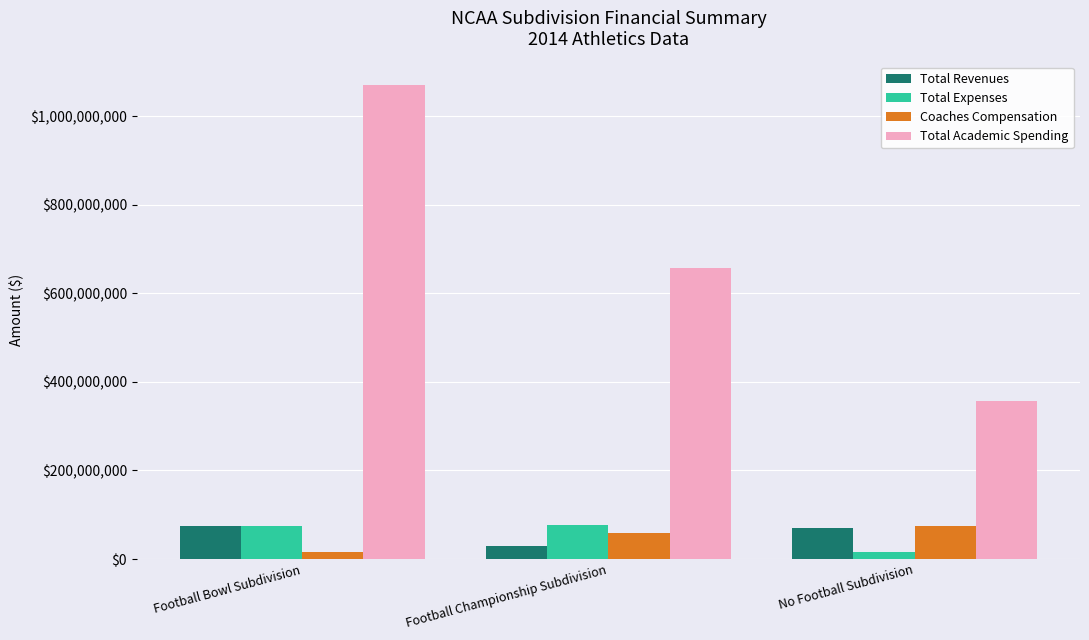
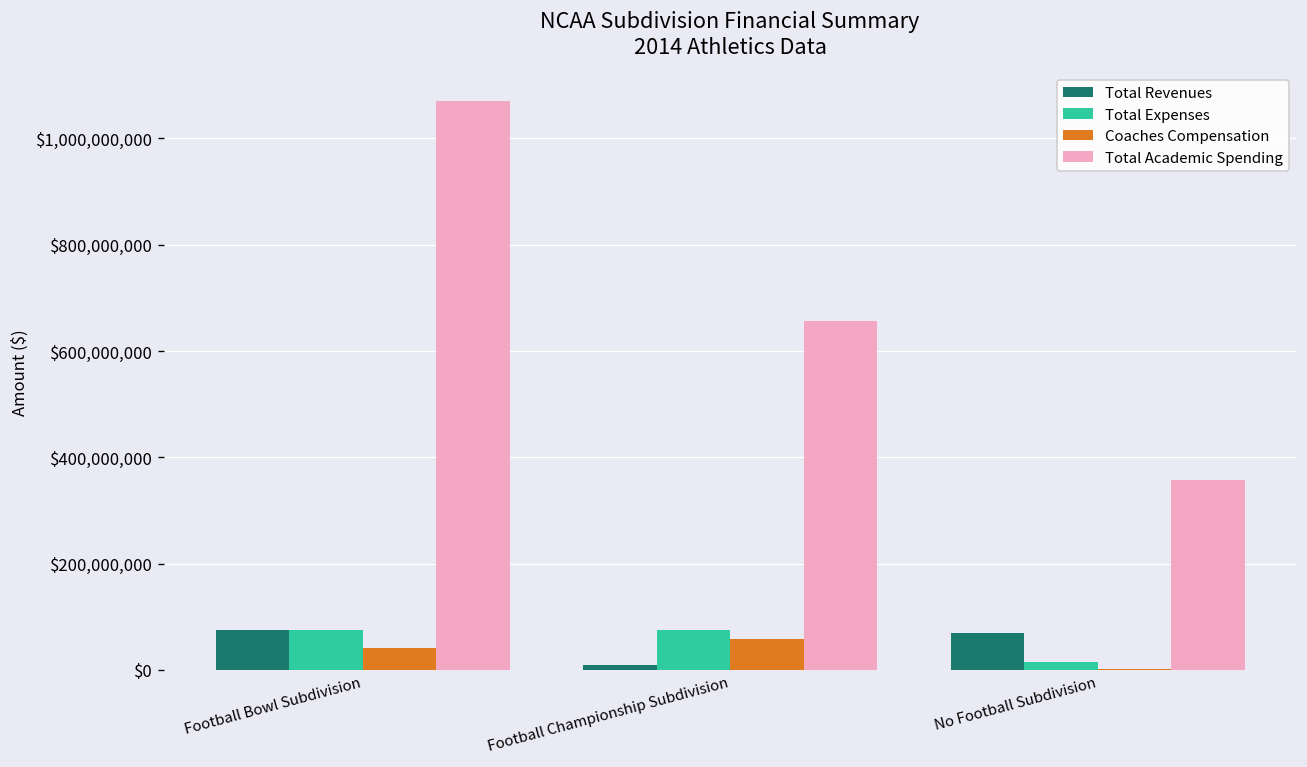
Coaches Compensation, Football Bowl Subdivision: $20,000,000 -> $40,000,000
Total Revenues, Football Championship Subdivision: $30,000,000 -> $10,000,000
Coaches Compensation, No Football Subdivision: $70,000,000 -> $0
